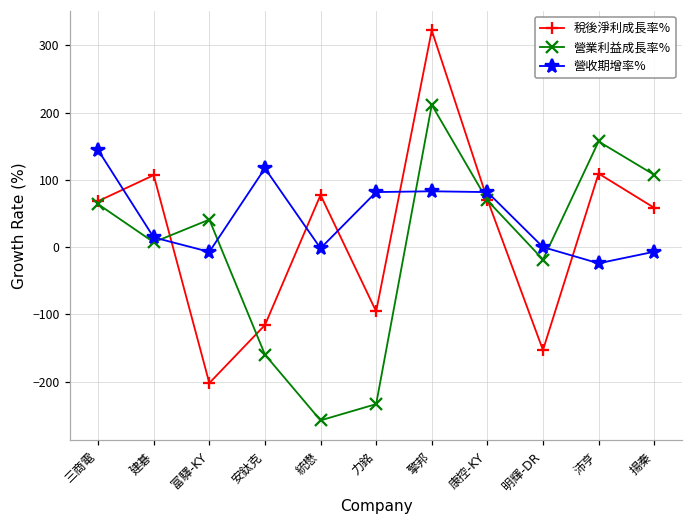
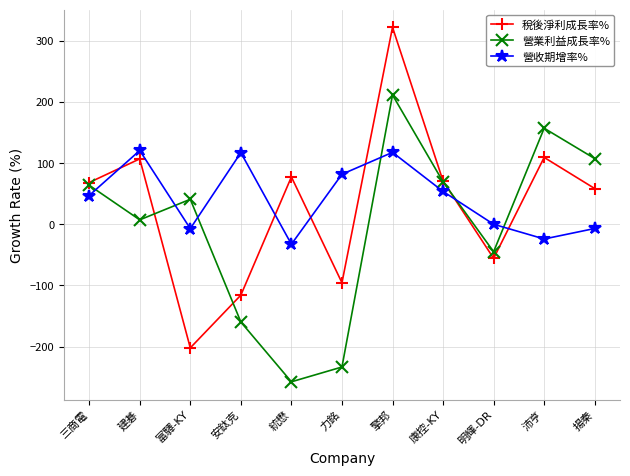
營收期增率%, 三商電: 140 -> 50
營收期增率%, 建碁: 10 -> 120
營收期增率%, 統懋: 0 -> -30
營收期增率%, 擎邦: 80 -> 120
營收期增率%, 康控-KY: 80 -> 50
稅後淨利成長率%, 明輝-DR: -150 -> -60
營業利益成長率%, 明輝-DR: -20 -> -40
